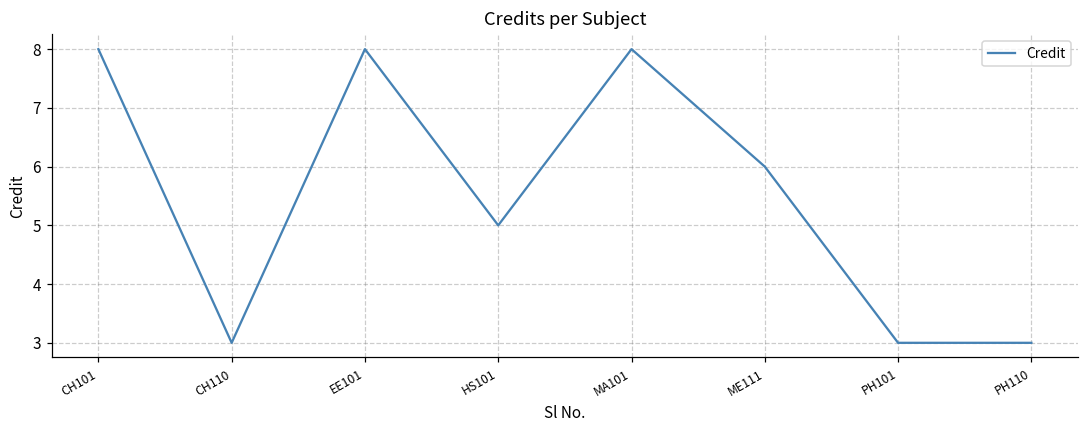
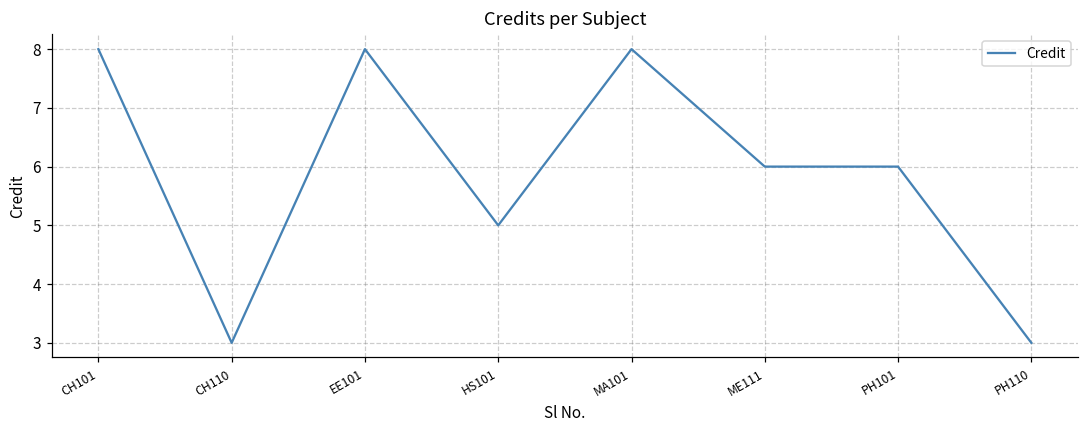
PH101: 3 -> 6
